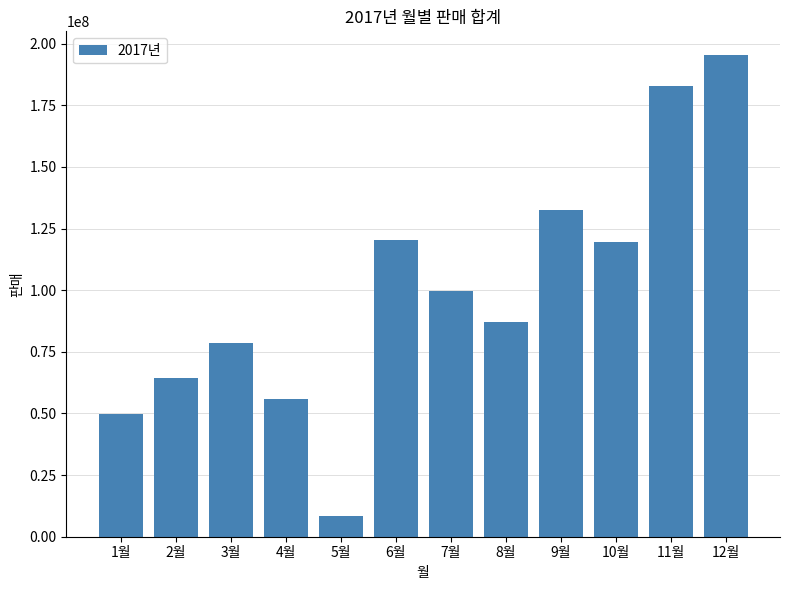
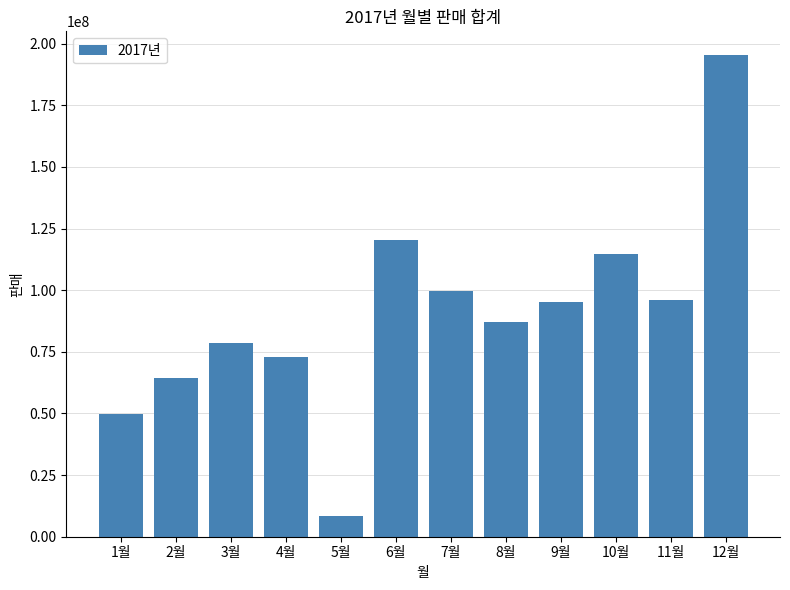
4월: 56000000 -> 73000000
9월: 132000000 -> 95000000
10월: 120000000 -> 115000000
11월: 183000000 -> 96000000
